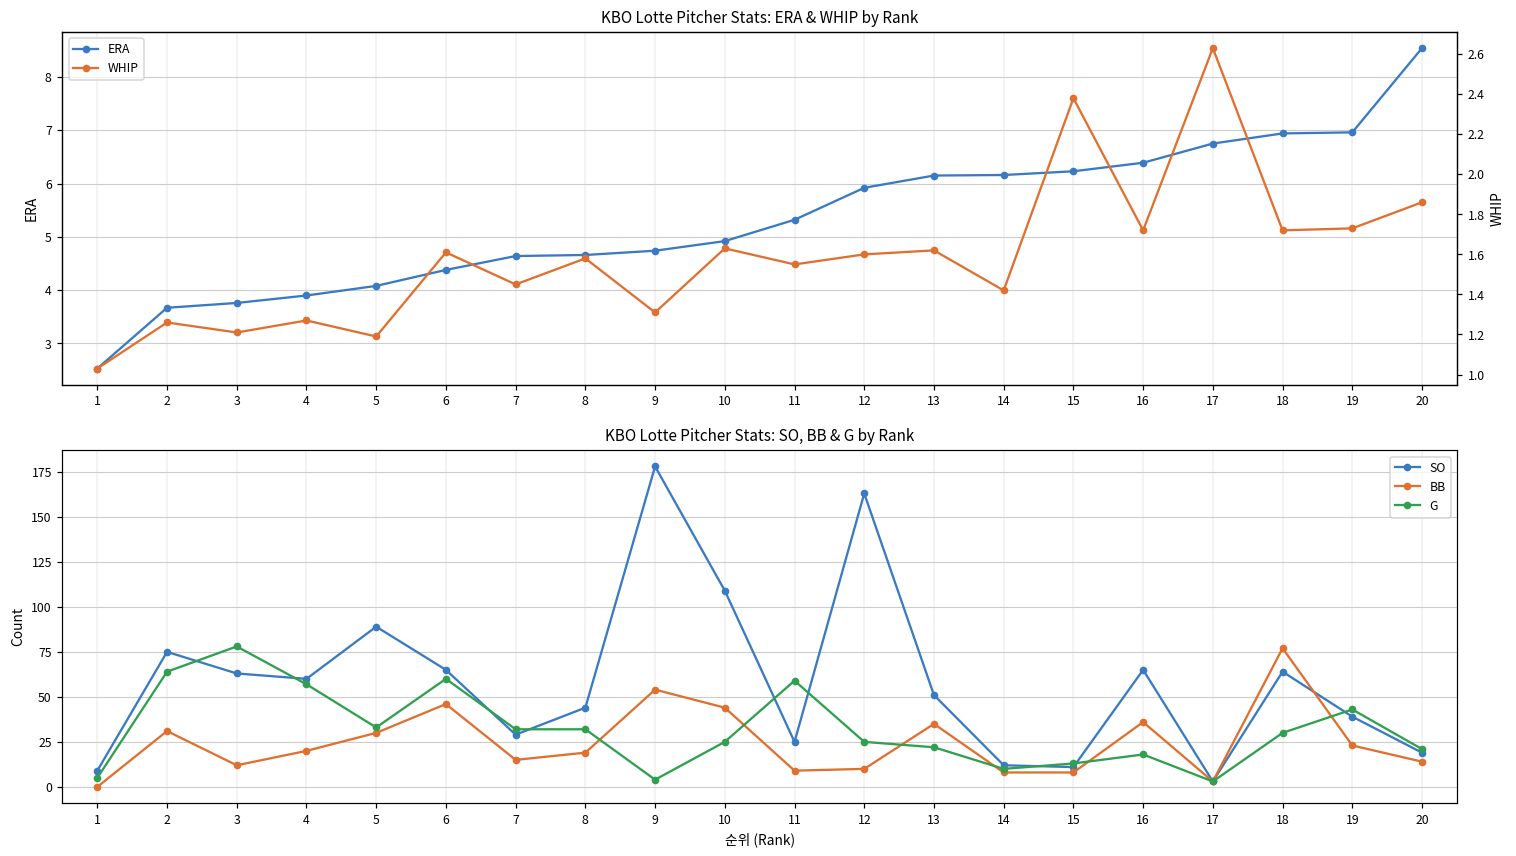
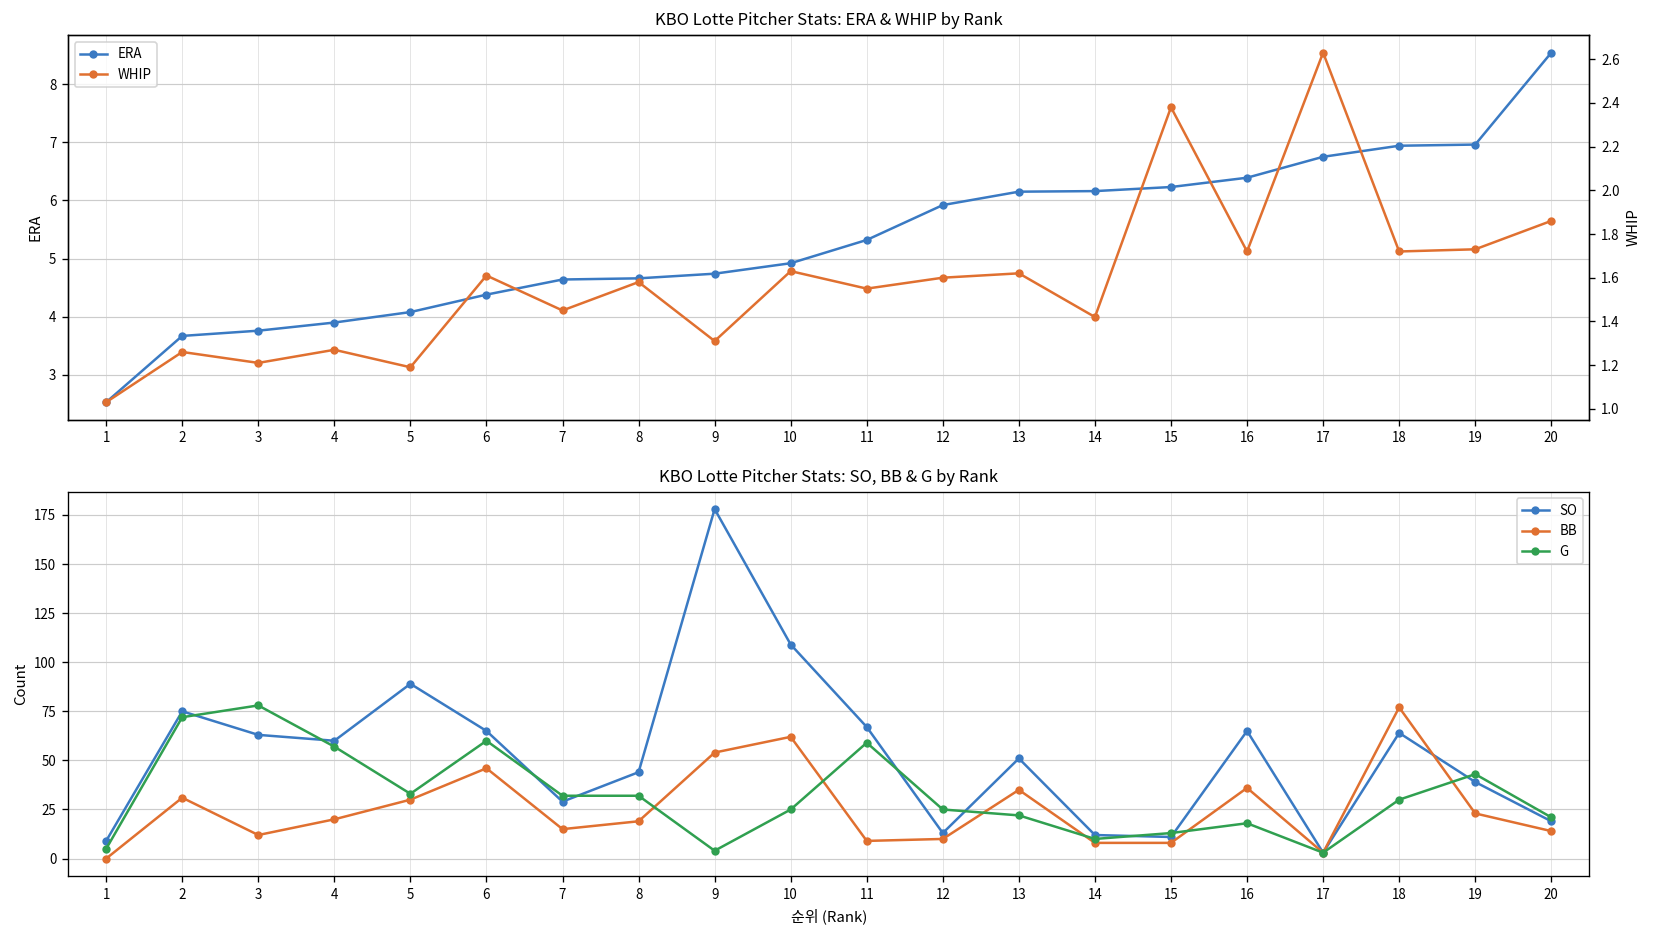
KBO Lotte Pitcher Stats: SO, BB & G by Rank, G, 2: 64 -> 72
KBO Lotte Pitcher Stats: SO, BB & G by Rank, BB, 10: 44 -> 62
KBO Lotte Pitcher Stats: SO, BB & G by Rank, SO, 11: 25 -> 67
KBO Lotte Pitcher Stats: SO, BB & G by Rank, SO, 12: 163 -> 13
